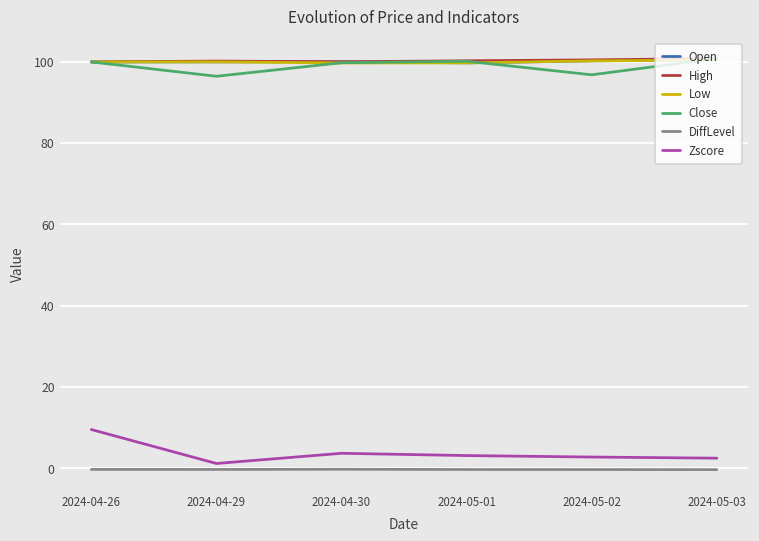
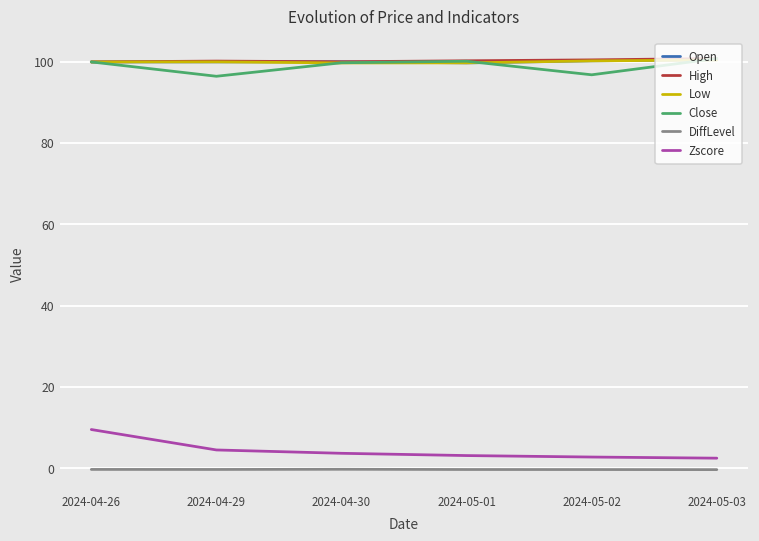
Zscore, 2024-04-29: 1 -> 4
